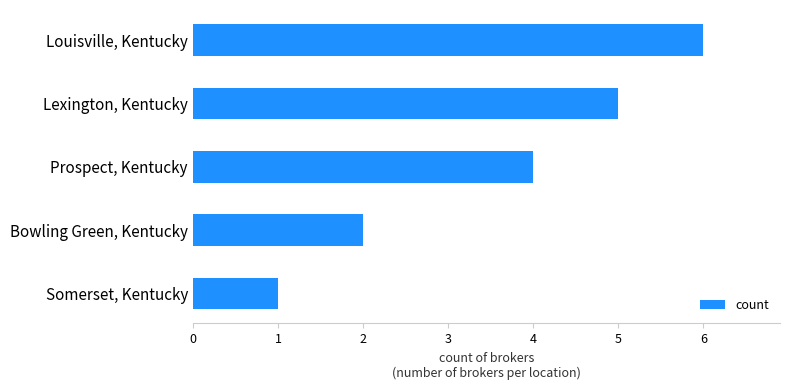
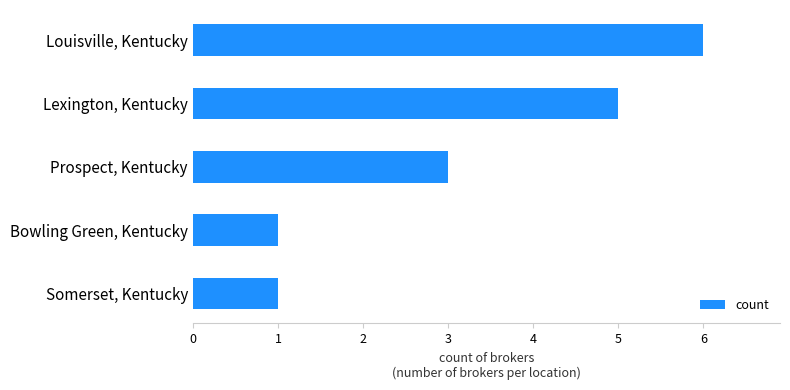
Prospect, Kentucky: 4 -> 3
Bowling Green, Kentucky: 2 -> 1
